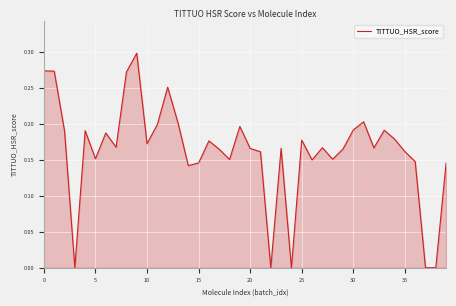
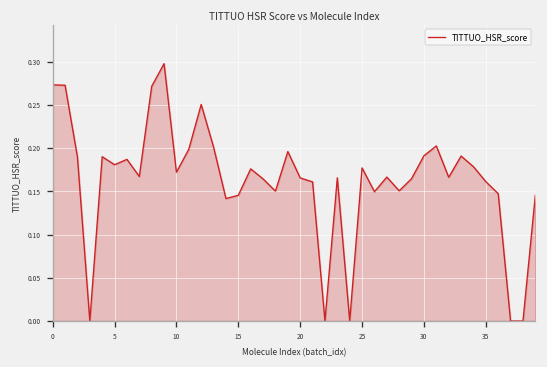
5: 0.15 -> 0.18
